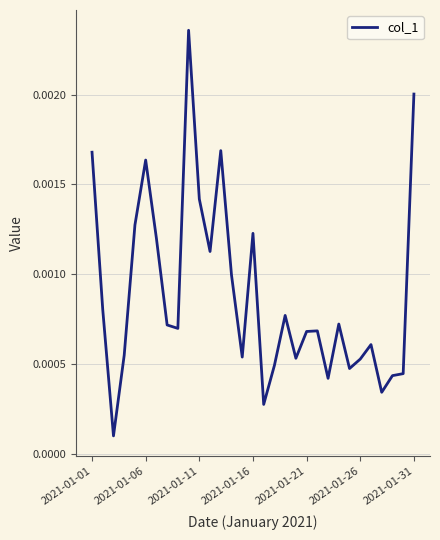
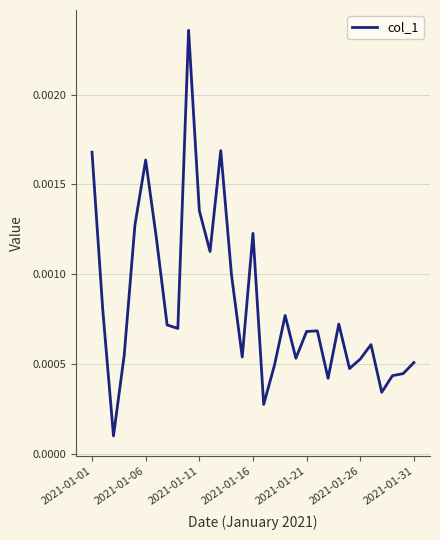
2021-01-11: 0.00142 -> 0.00135
2021-01-31: 0.00200 -> 0.00051
